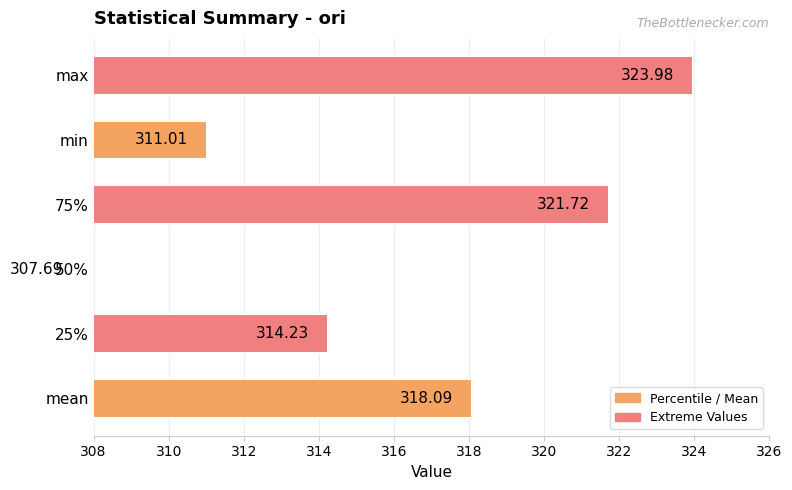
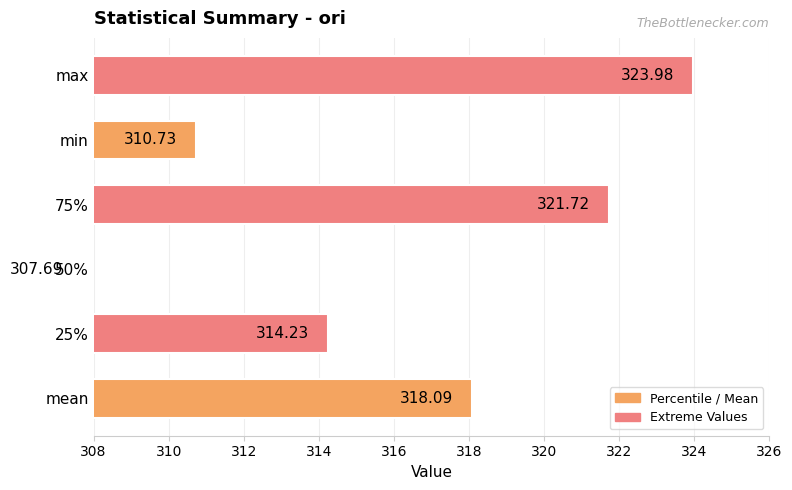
min: 311.01 -> 310.73
